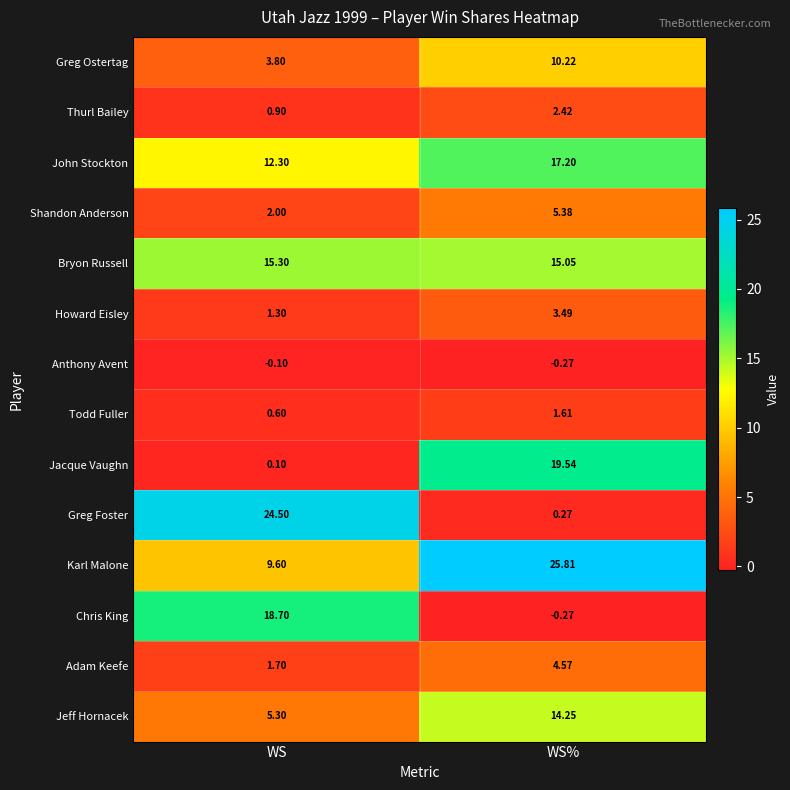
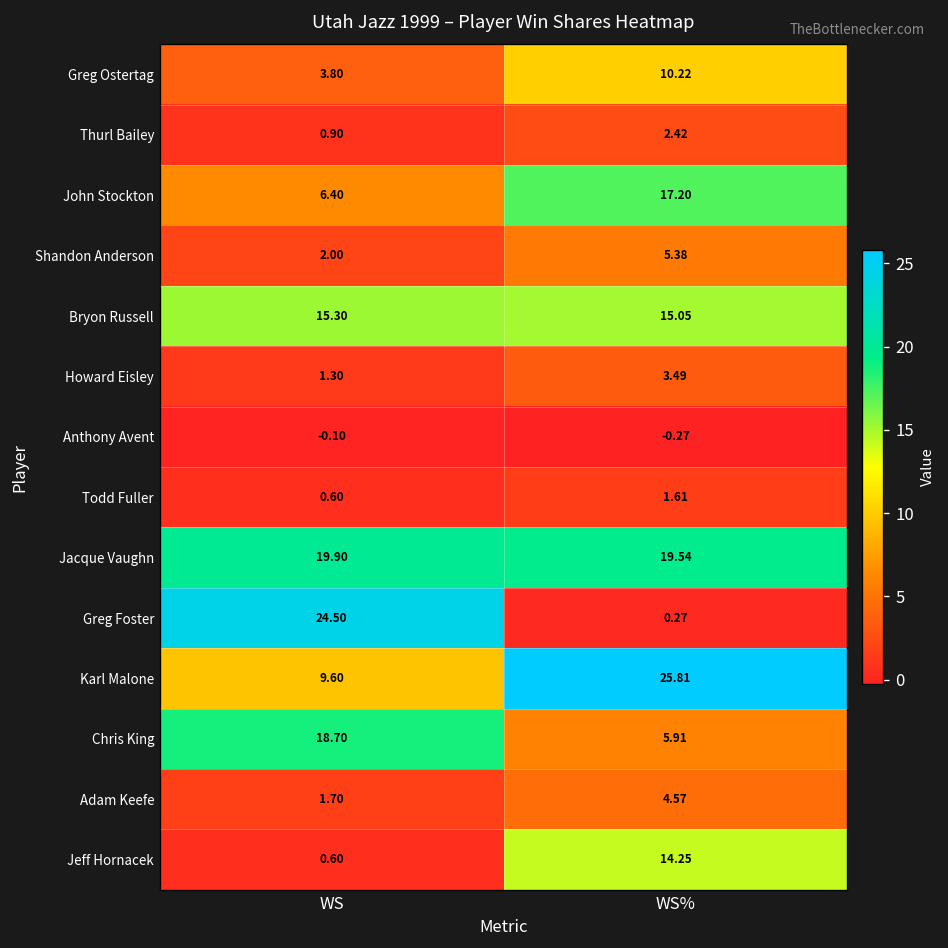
John Stockton, WS: 12.30 -> 6.40
Jacque Vaughn, WS: 0.10 -> 19.90
Chris King, WS%: -0.27 -> 5.91
Jeff Hornacek, WS: 5.30 -> 0.60
